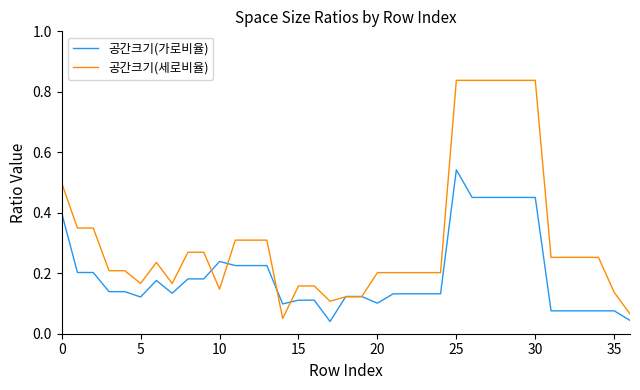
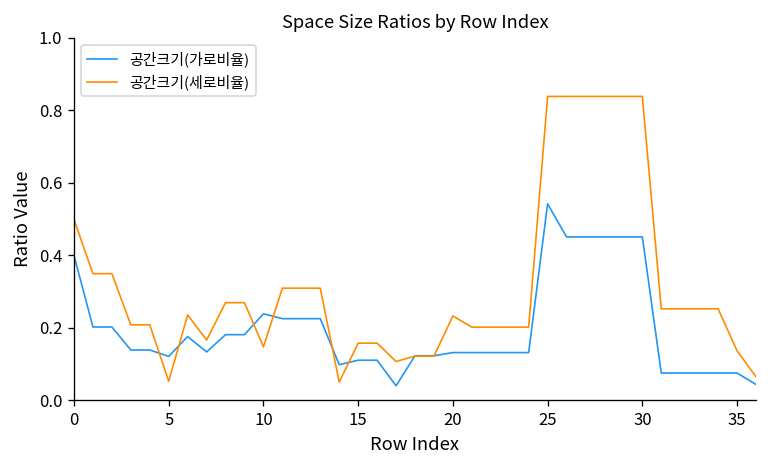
공간크기(세로비율), 5: 0.17 -> 0.05
공간크기(가로비율), 20: 0.10 -> 0.13
공간크기(세로비율), 20: 0.20 -> 0.23
